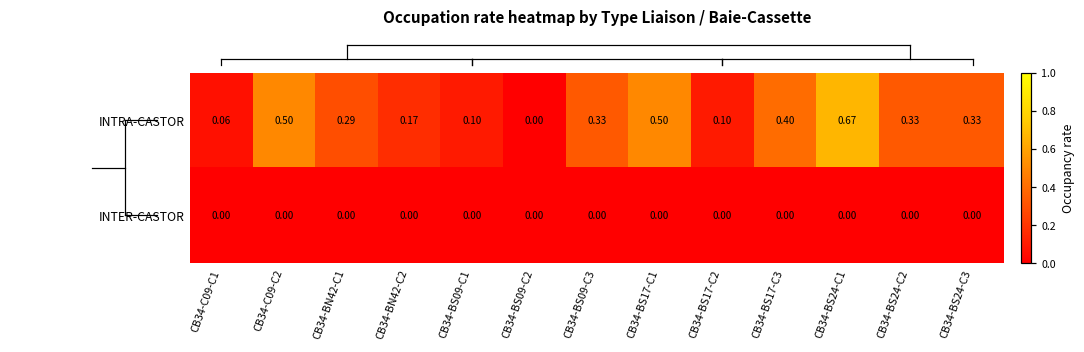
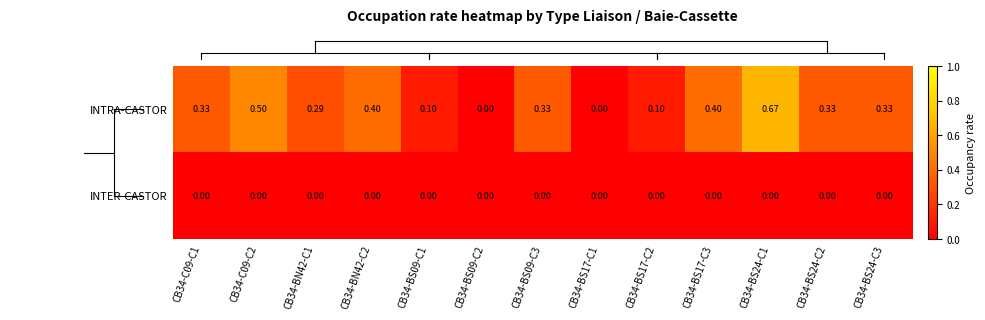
INTRA-CASTOR, CB34-C09-C1: 0.06 -> 0.33
INTRA-CASTOR, CB34-BN42-C2: 0.17 -> 0.40
INTRA-CASTOR, CB34-BS17-C1: 0.50 -> 0.00
